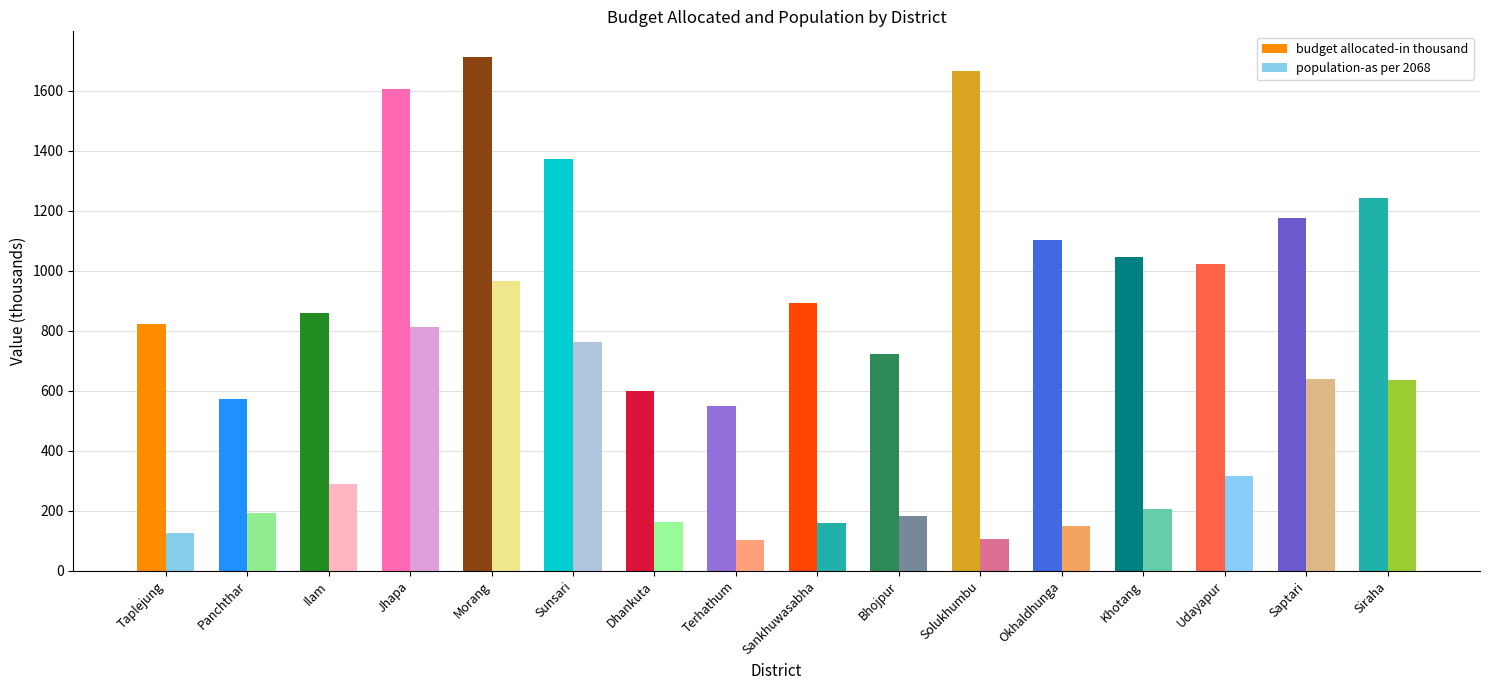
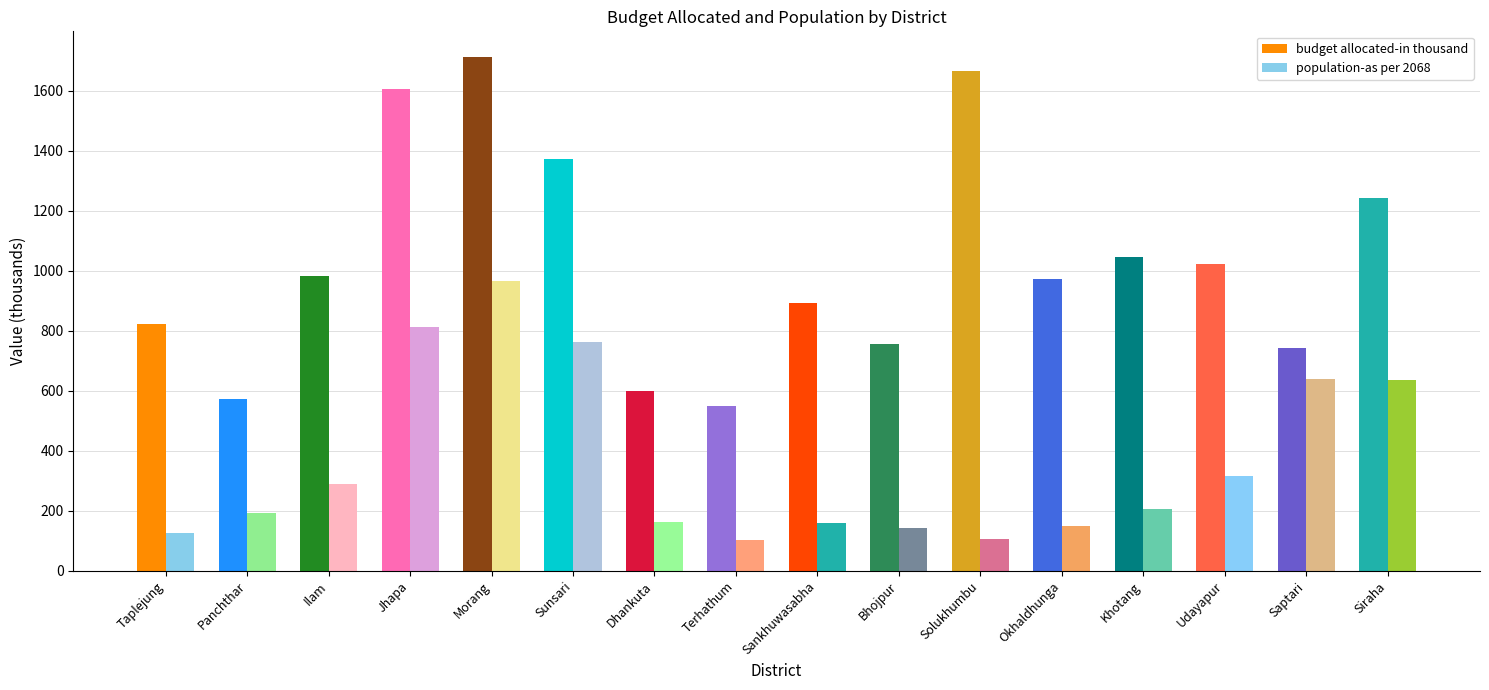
budget allocated-in thousand, Ilam: 860 -> 980
budget allocated-in thousand, Bhojpur: 720 -> 760
population-as per 2068, Bhojpur: 180 -> 140
budget allocated-in thousand, Okhaldhunga: 1100 -> 970
budget allocated-in thousand, Saptari: 1180 -> 740
